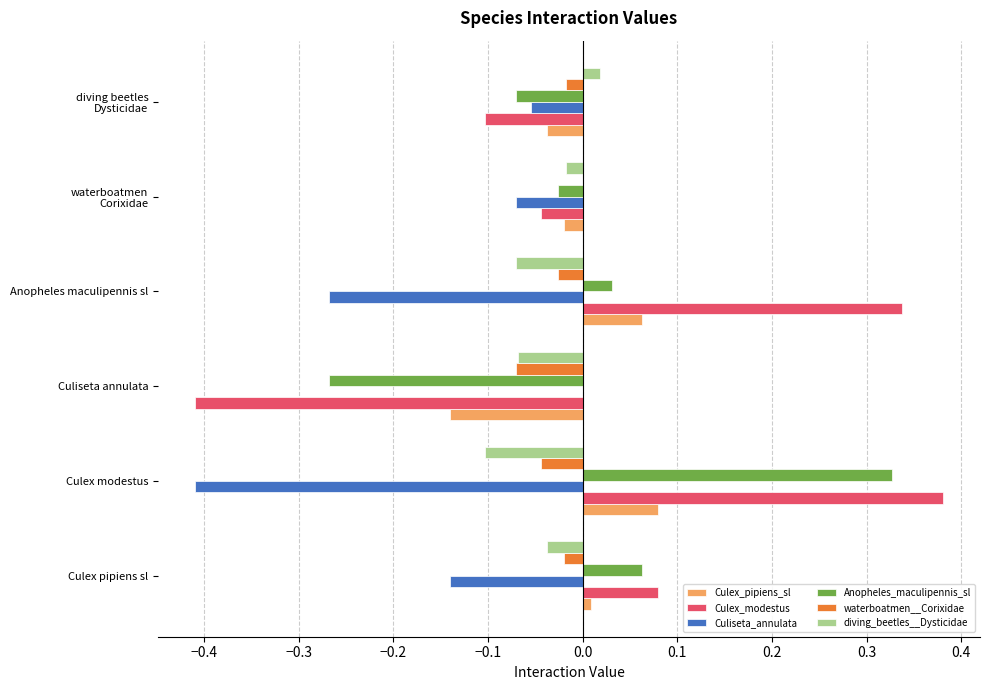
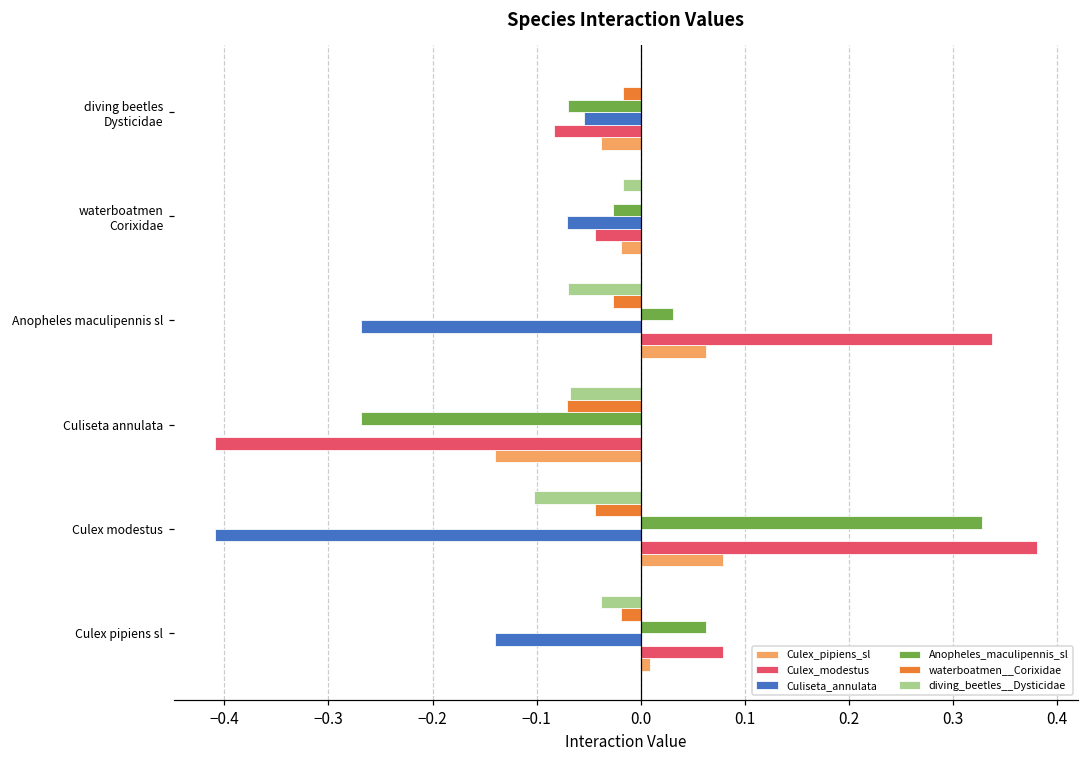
diving_beetles__Dysticidae, diving beetles Dysticidae: 0.02 -> 0.00
Culex_modestus, diving beetles Dysticidae: -0.10 -> -0.08
